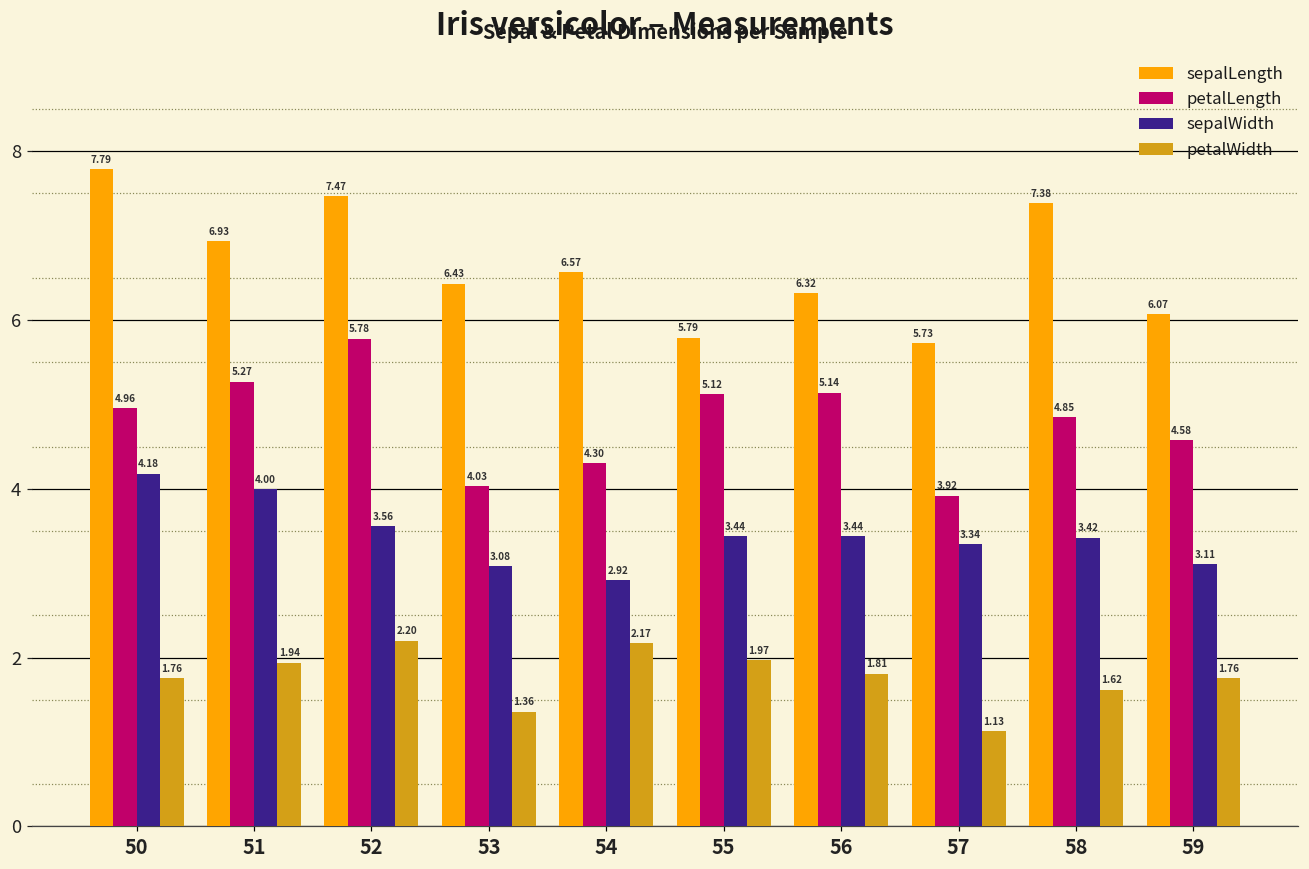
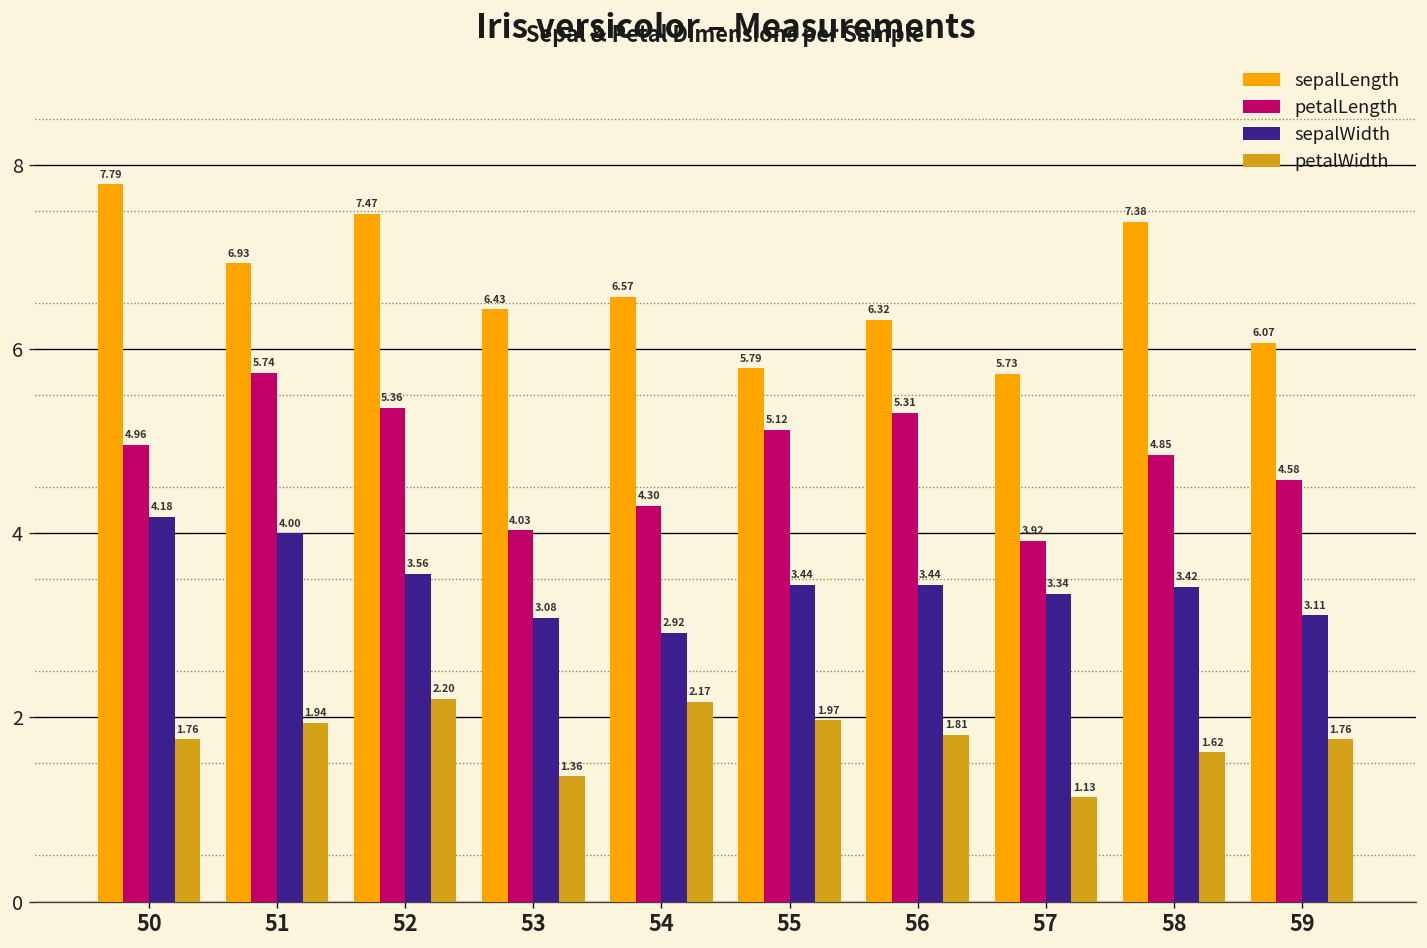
petalLength, 51: 5.27 -> 5.74
petalLength, 52: 5.78 -> 5.36
petalLength, 56: 5.14 -> 5.31
